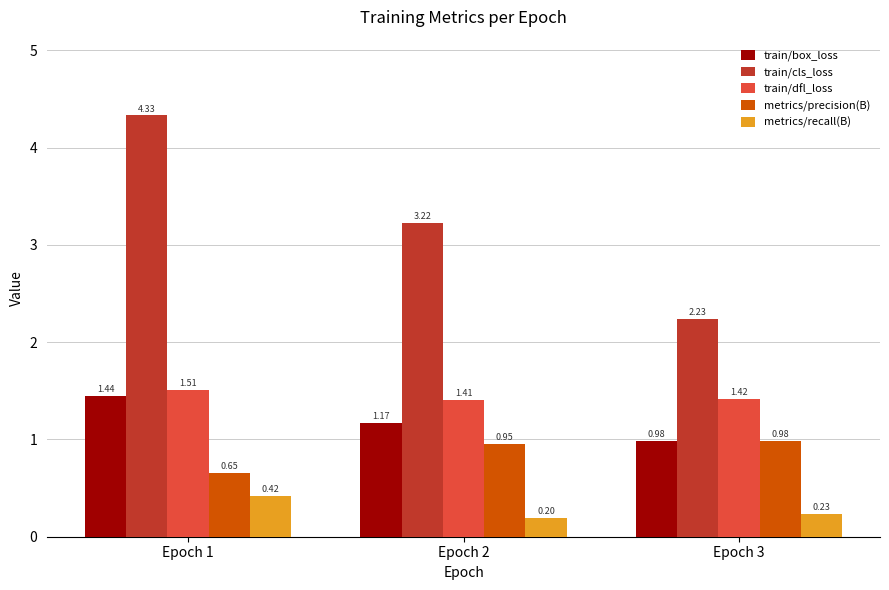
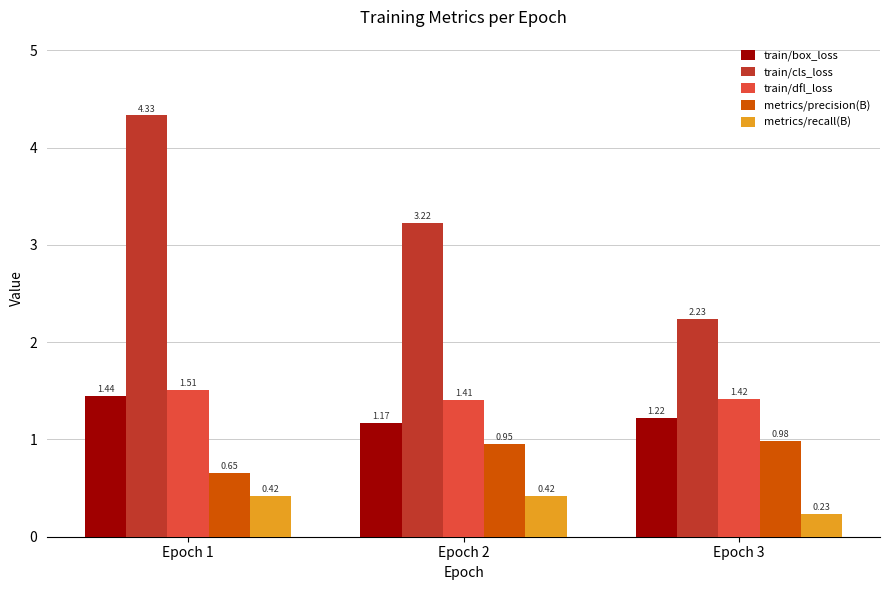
metrics/recall(B), Epoch 2: 0.20 -> 0.42
train/box_loss, Epoch 3: 0.98 -> 1.22
